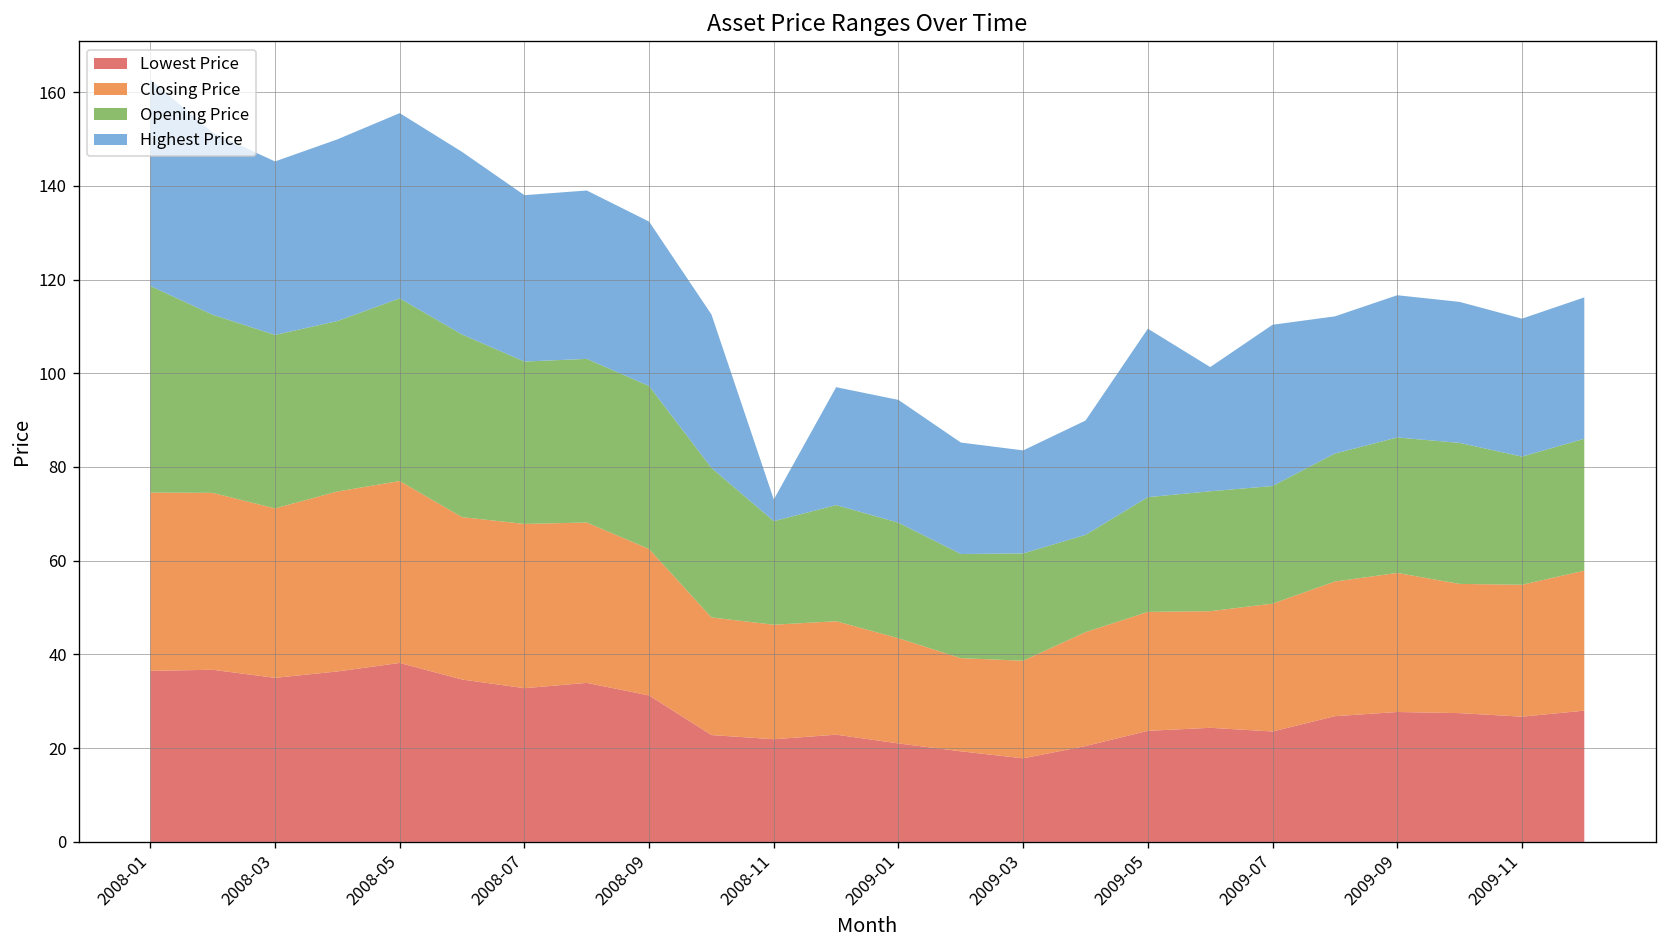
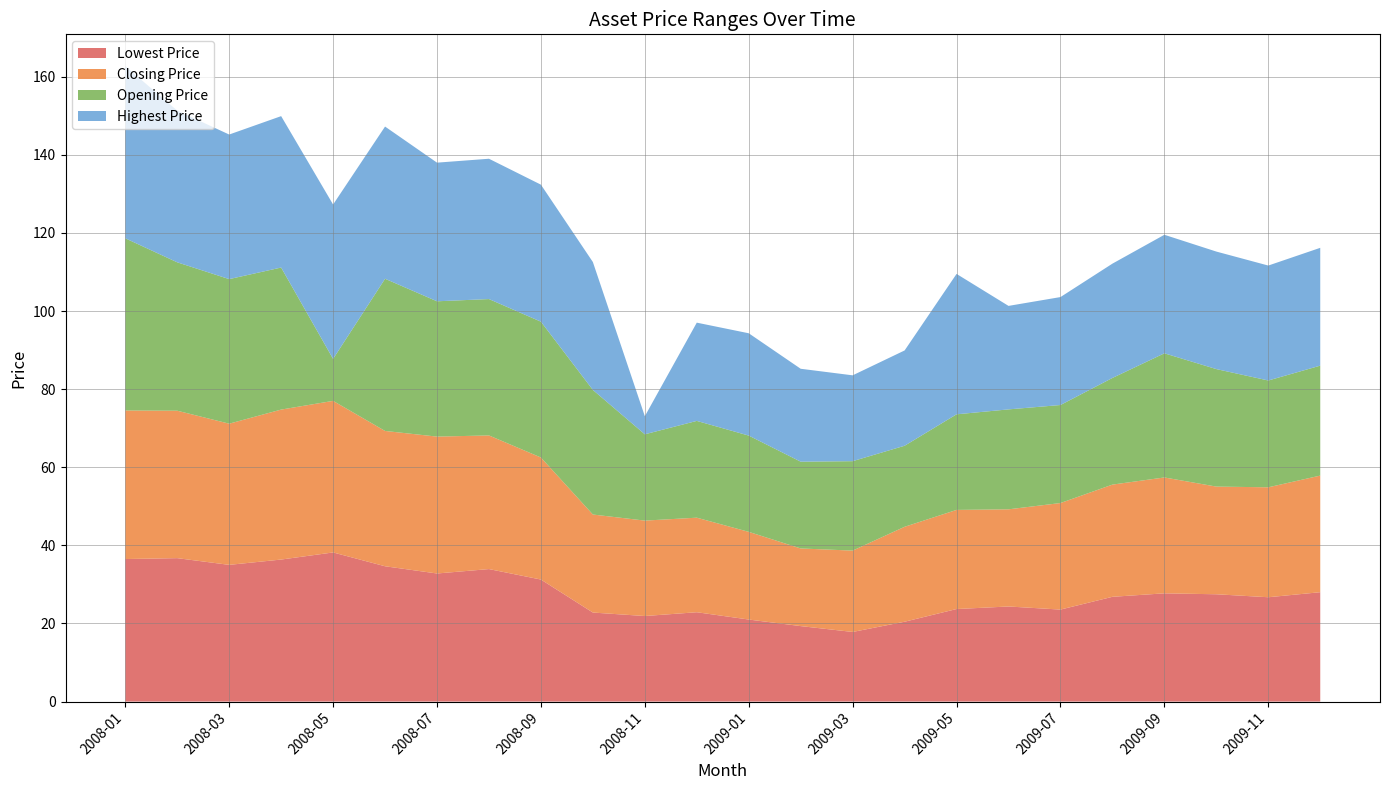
Opening Price, 2008-05: 39 -> 11
Highest Price, 2009-07: 34 -> 28
Opening Price, 2009-09: 29 -> 32
